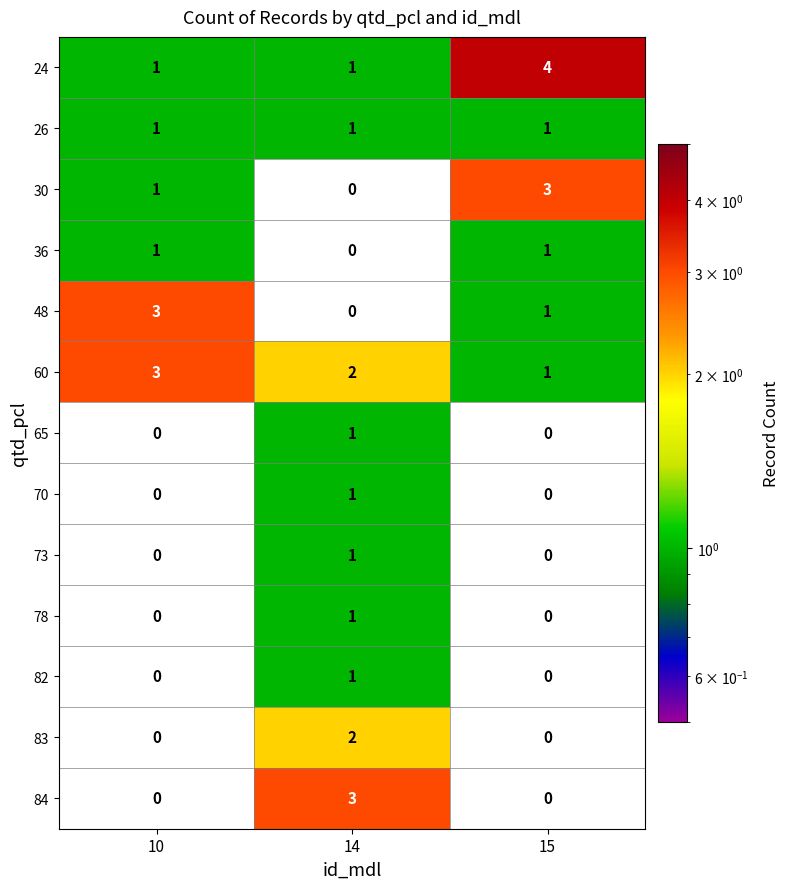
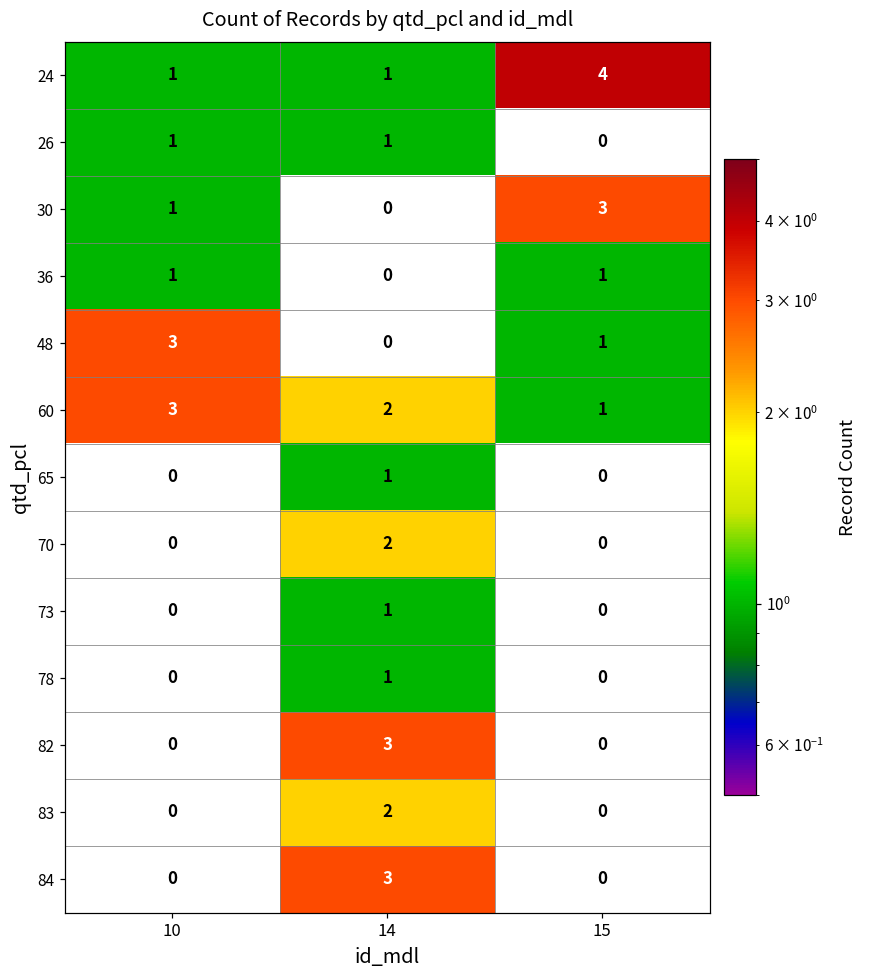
26, 15: 1 -> 0
70, 14: 1 -> 2
82, 14: 1 -> 3
